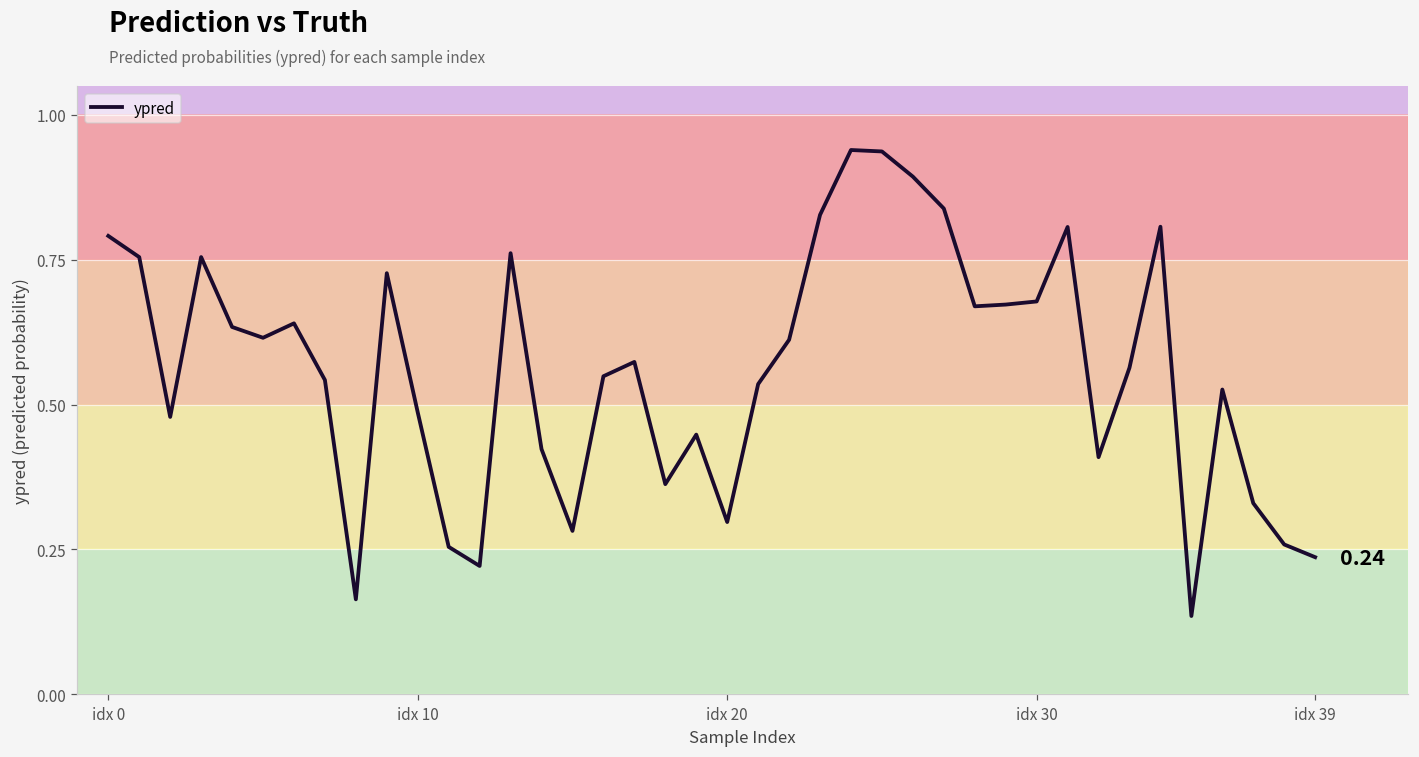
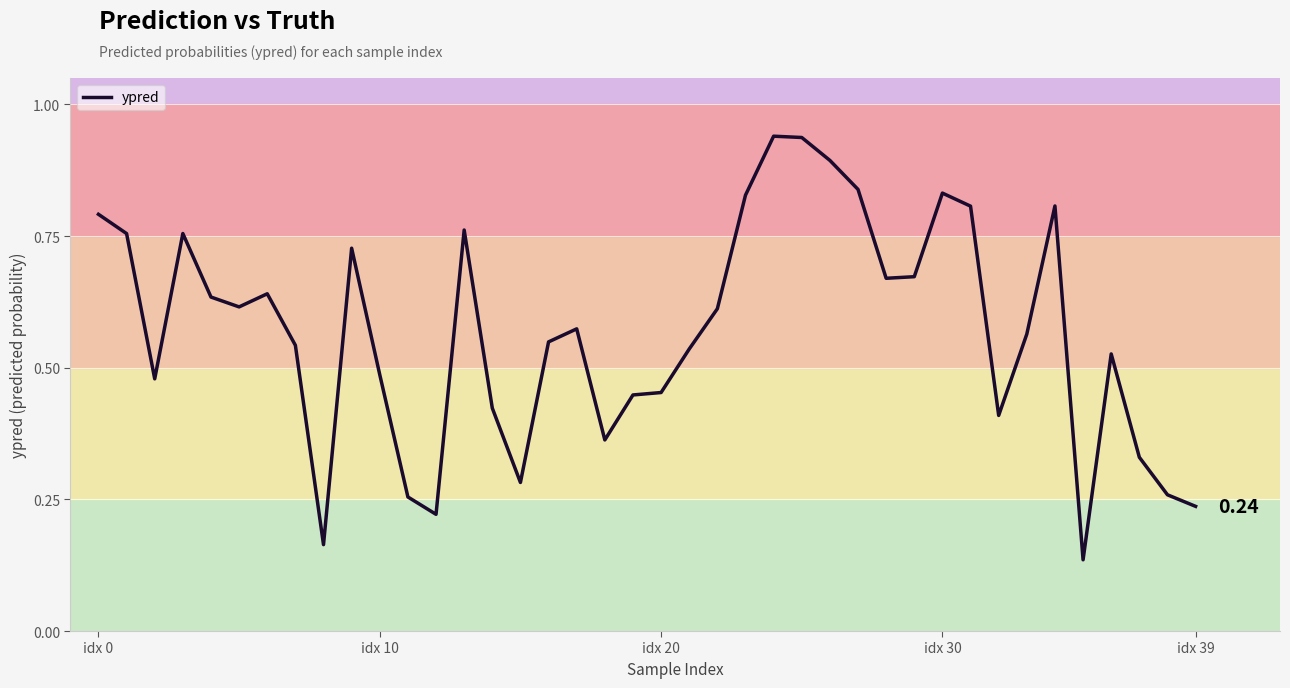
idx 20: 0.30 -> 0.45
idx 30: 0.68 -> 0.83
